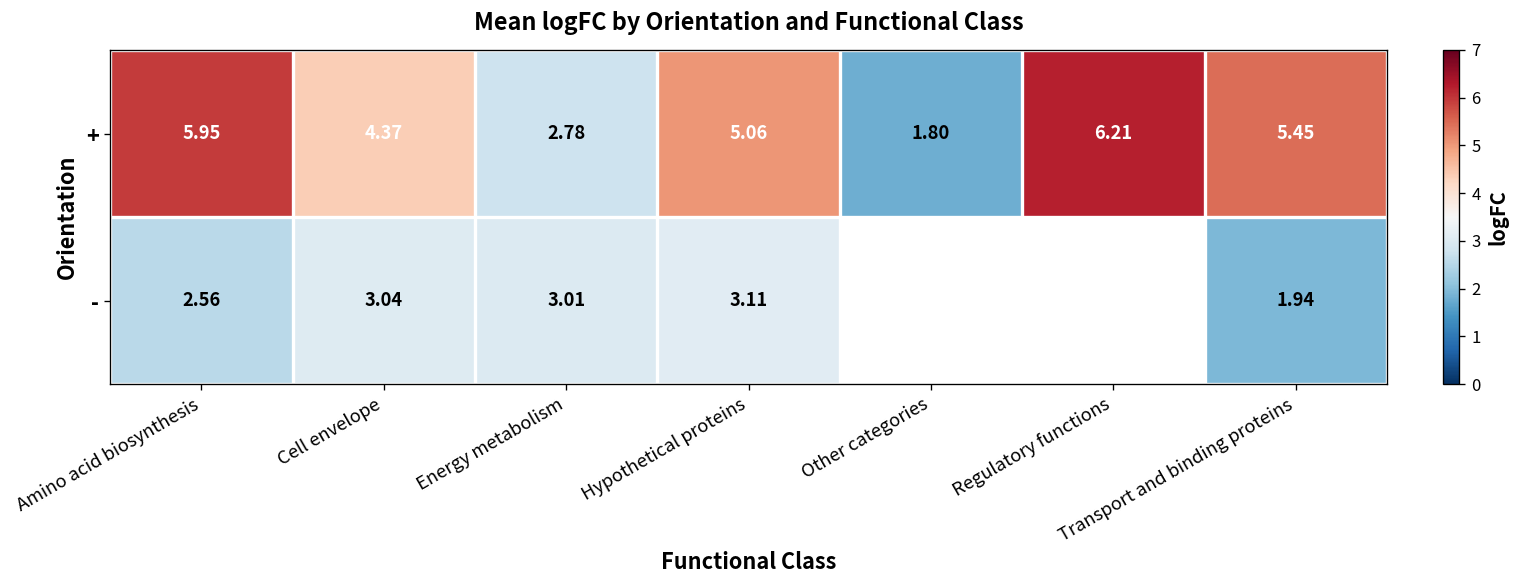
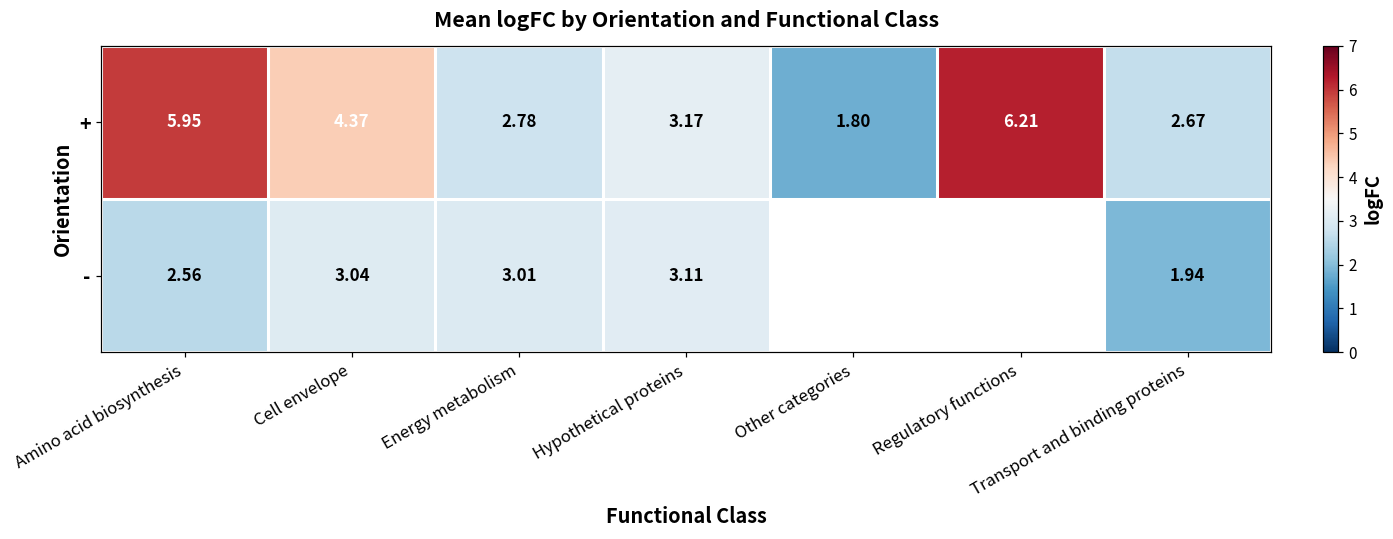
+, Hypothetical proteins: 5.06 -> 3.17
+, Transport and binding proteins: 5.45 -> 2.67
